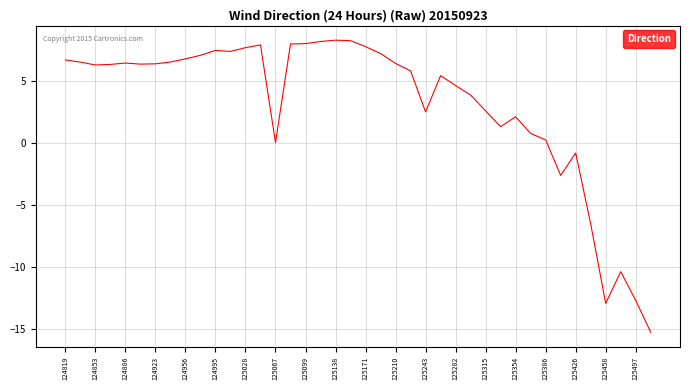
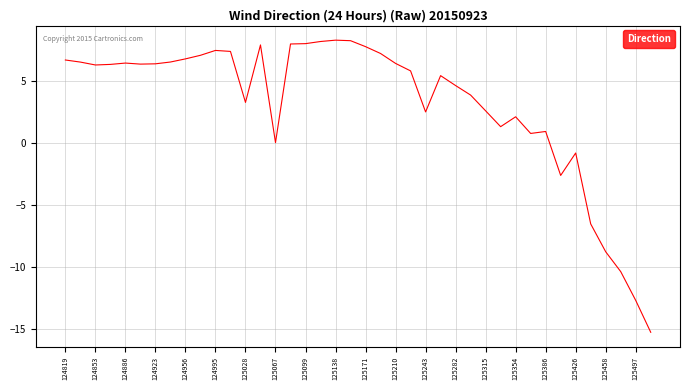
125028: 7.7 -> 3.3
125386: 0.3 -> 0.9
125458: -12.9 -> -8.8
